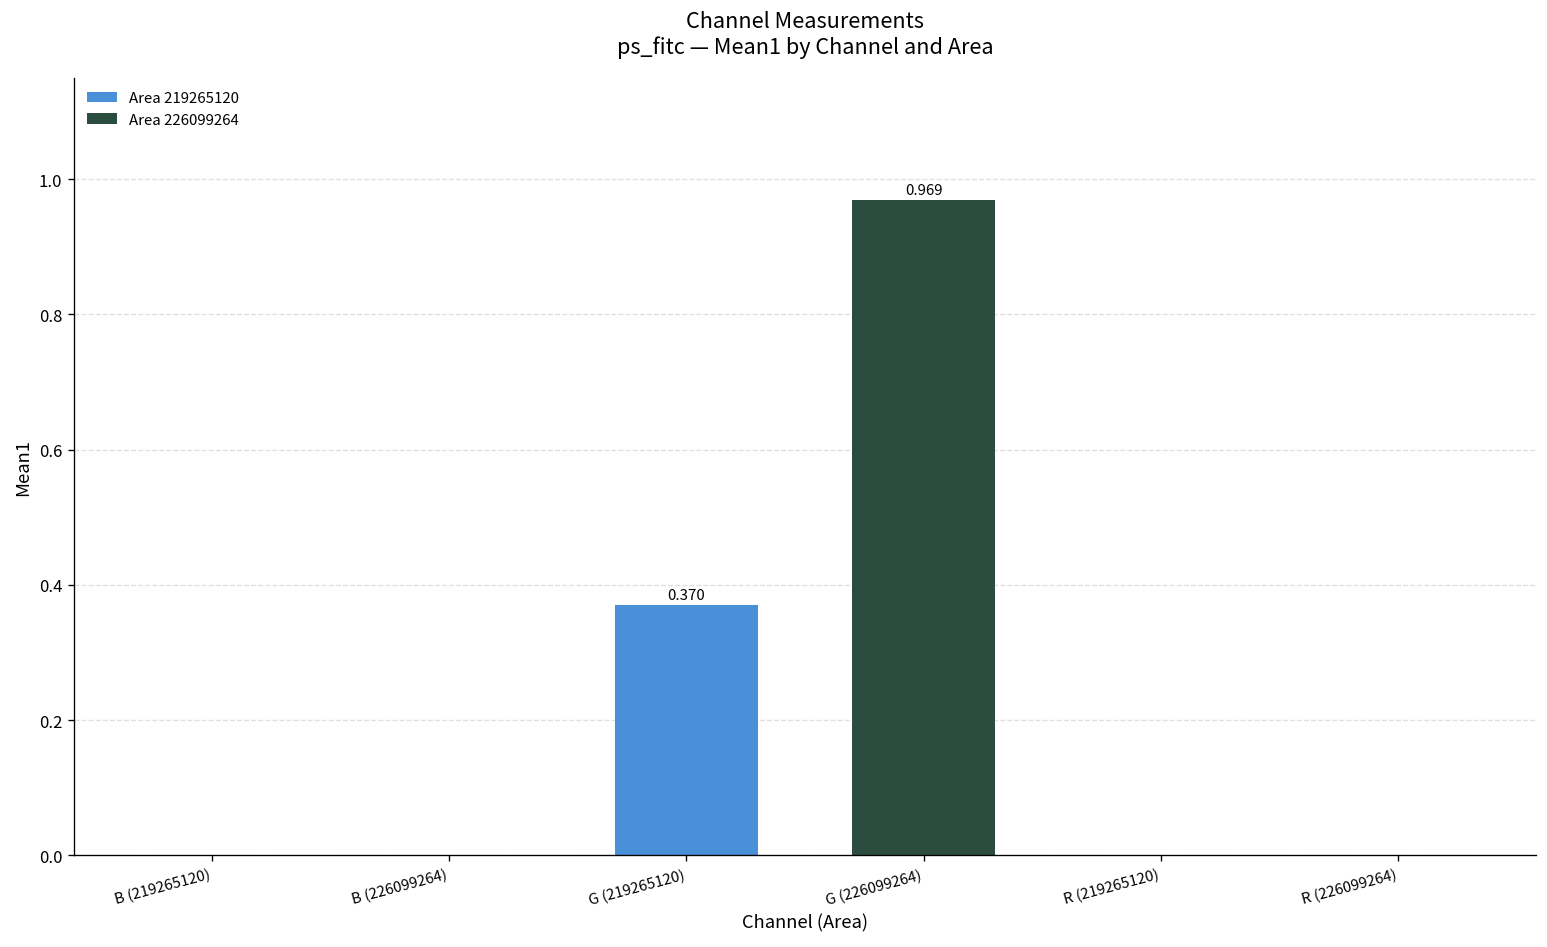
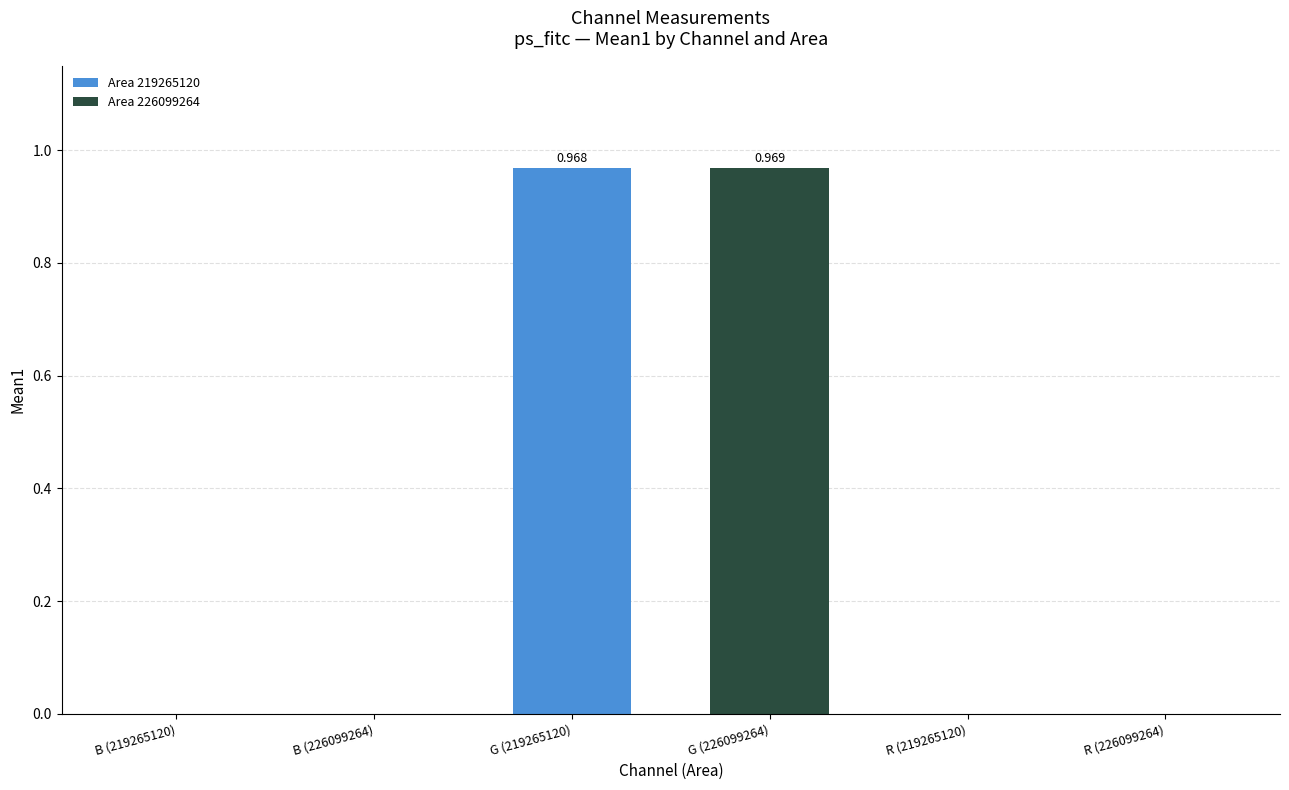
G (219265120): 0.370 -> 0.968
